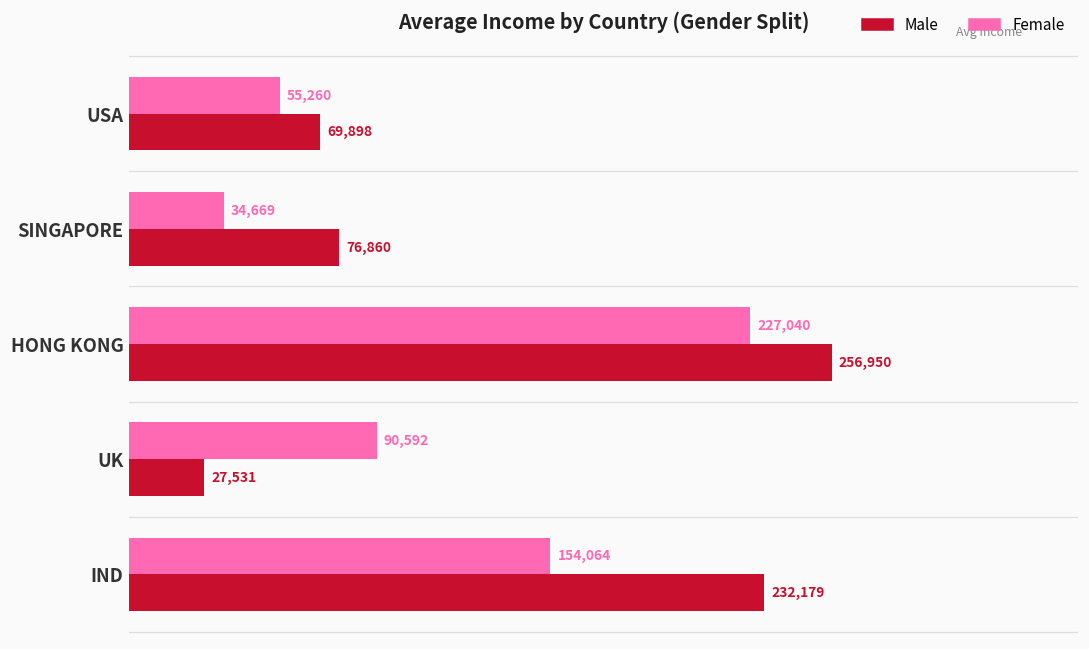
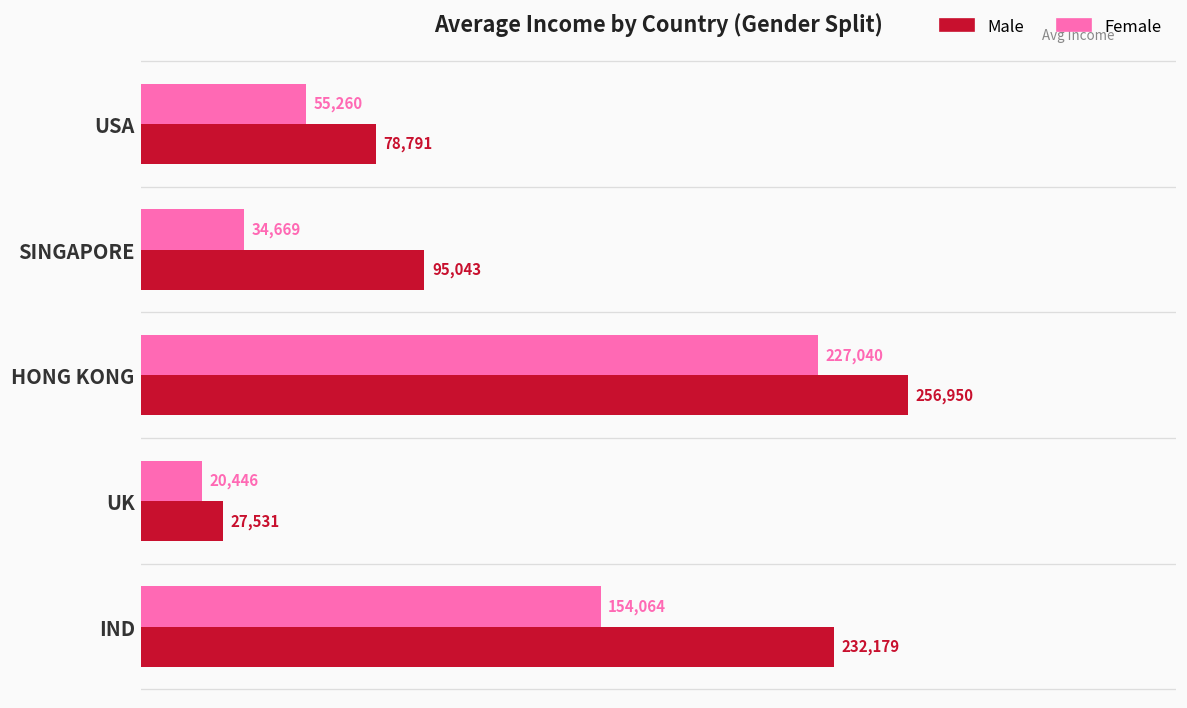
Male, USA: 69,898 -> 78,791
Male, SINGAPORE: 76,860 -> 95,043
Female, UK: 90,592 -> 20,446
